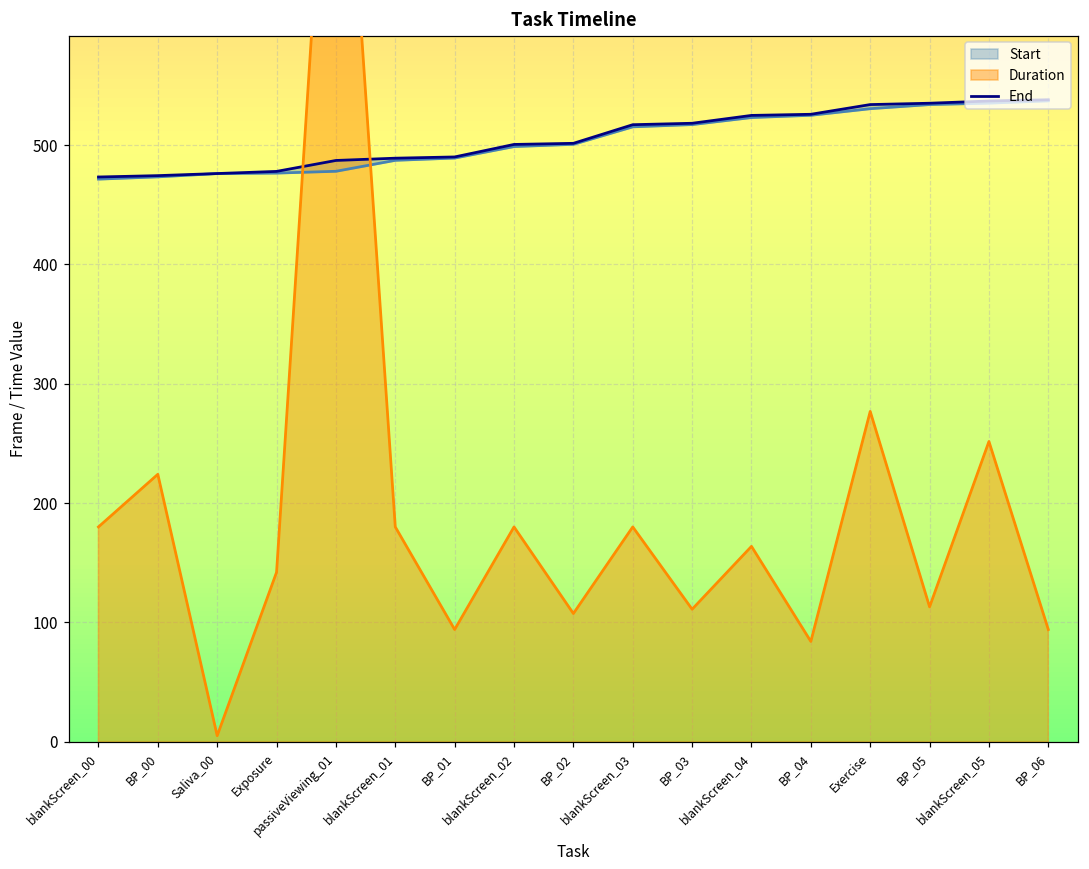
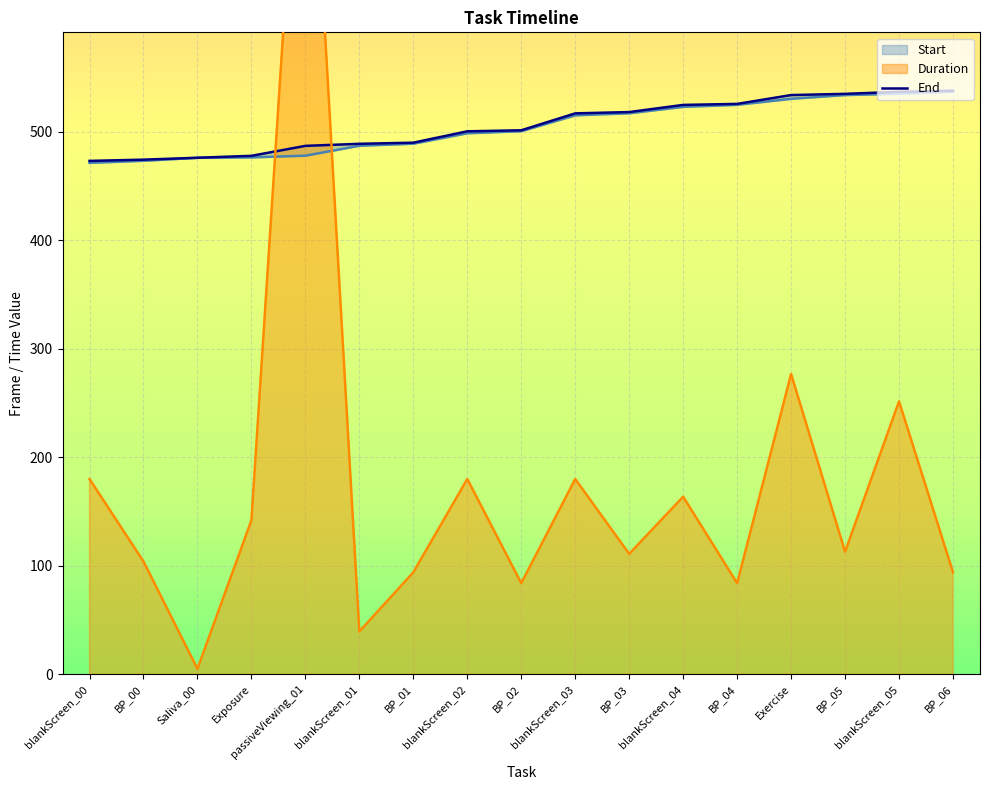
Duration, BP_00: 224 -> 104
Duration, blankScreen_01: 180 -> 39
Duration, BP_02: 107 -> 84
